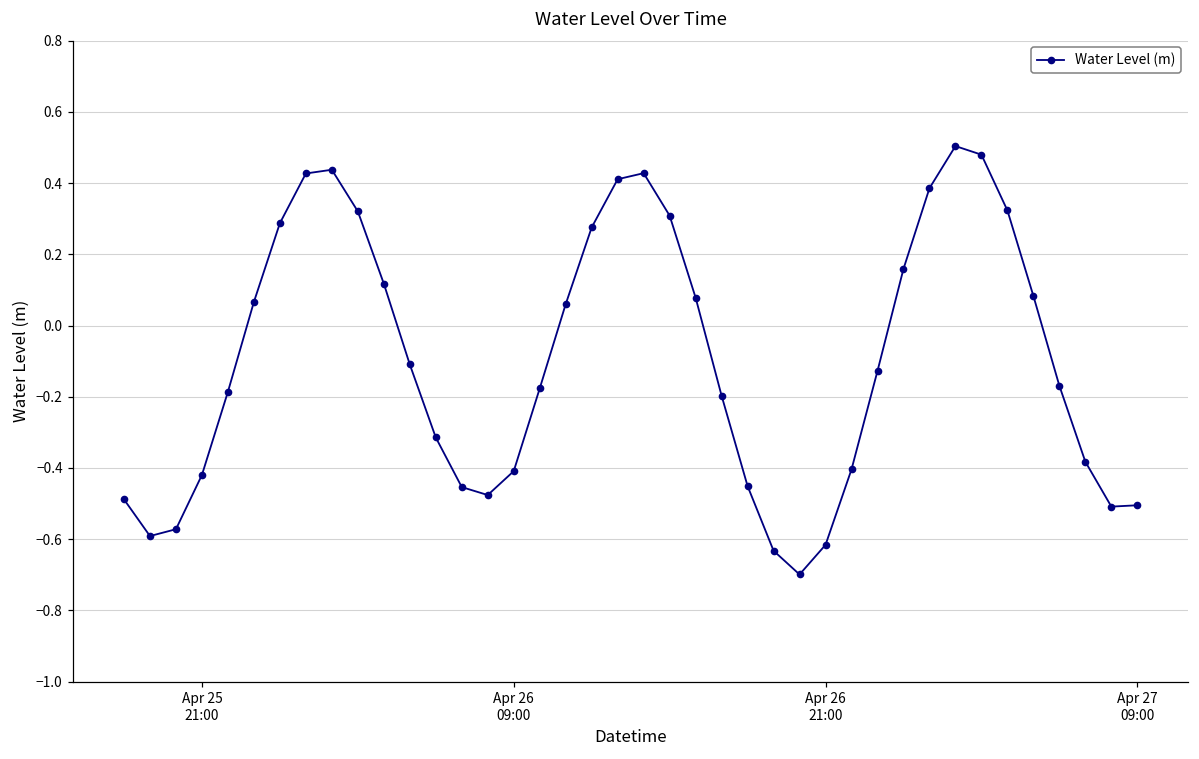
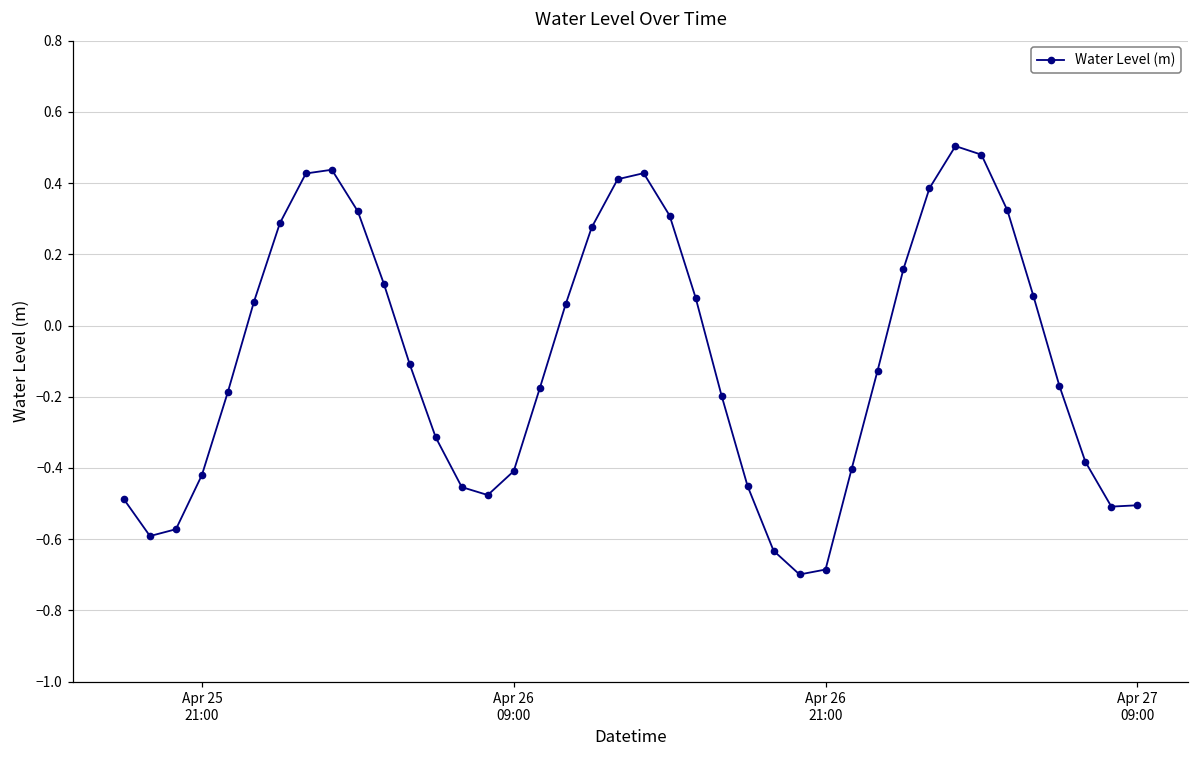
Apr 26 21:00: -0.62 -> -0.69
